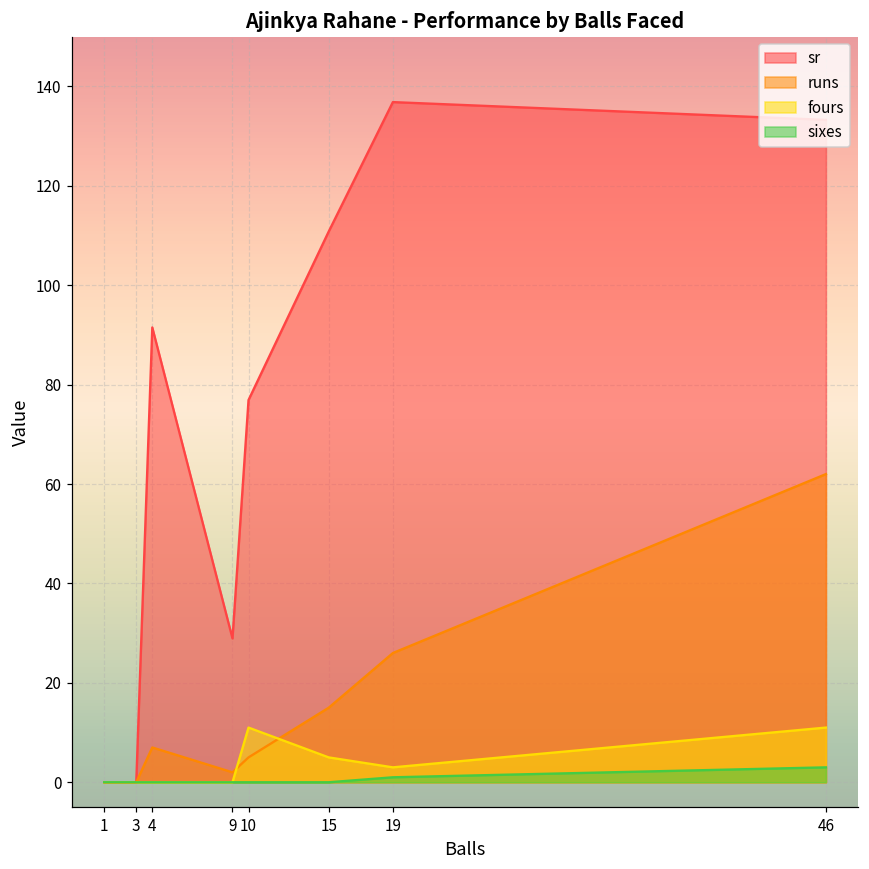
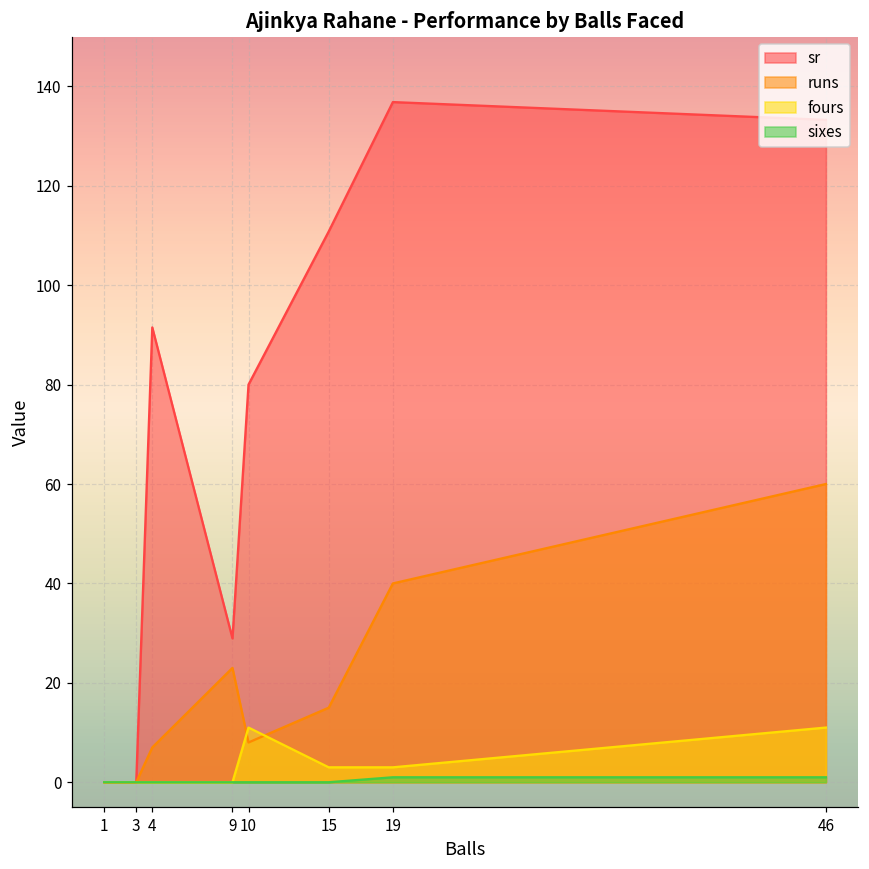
runs, 9: 2 -> 23
sr, 10: 77 -> 80
runs, 10: 5 -> 8
fours, 15: 5 -> 3
runs, 19: 26 -> 40
runs, 46: 62 -> 60
sixes, 46: 3 -> 1
